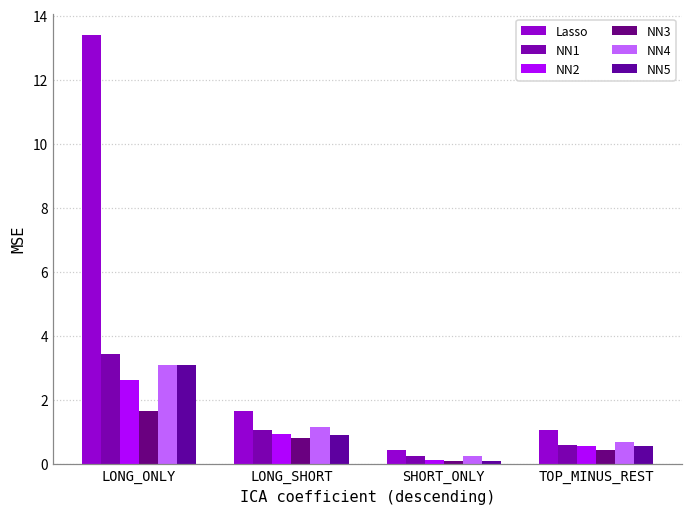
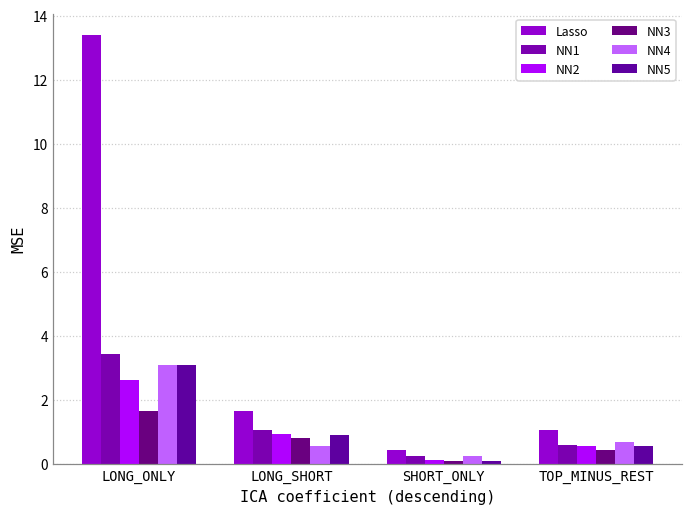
NN4, LONG_SHORT: 1.2 -> 0.6
